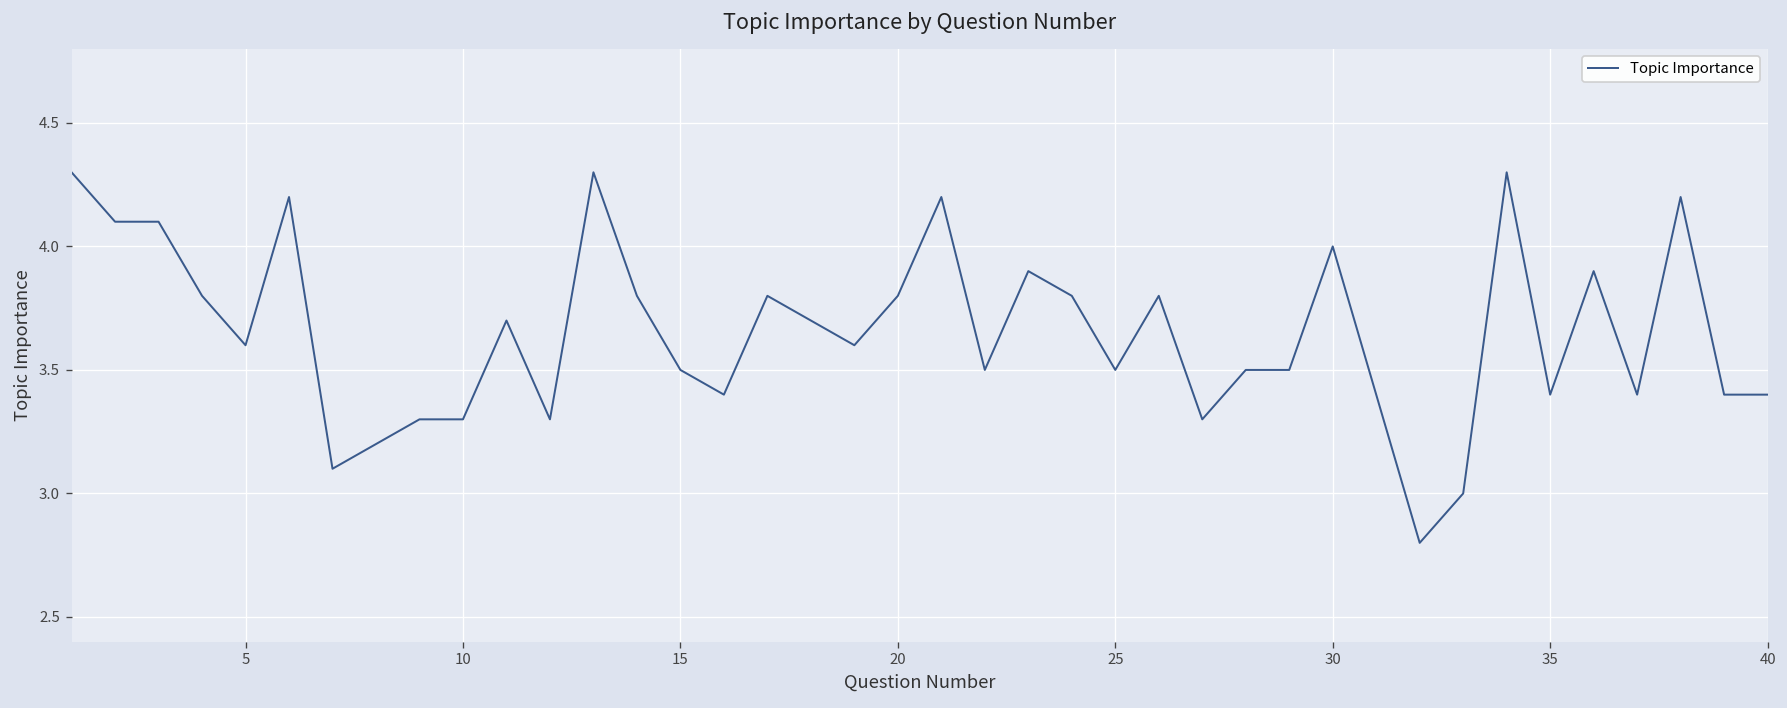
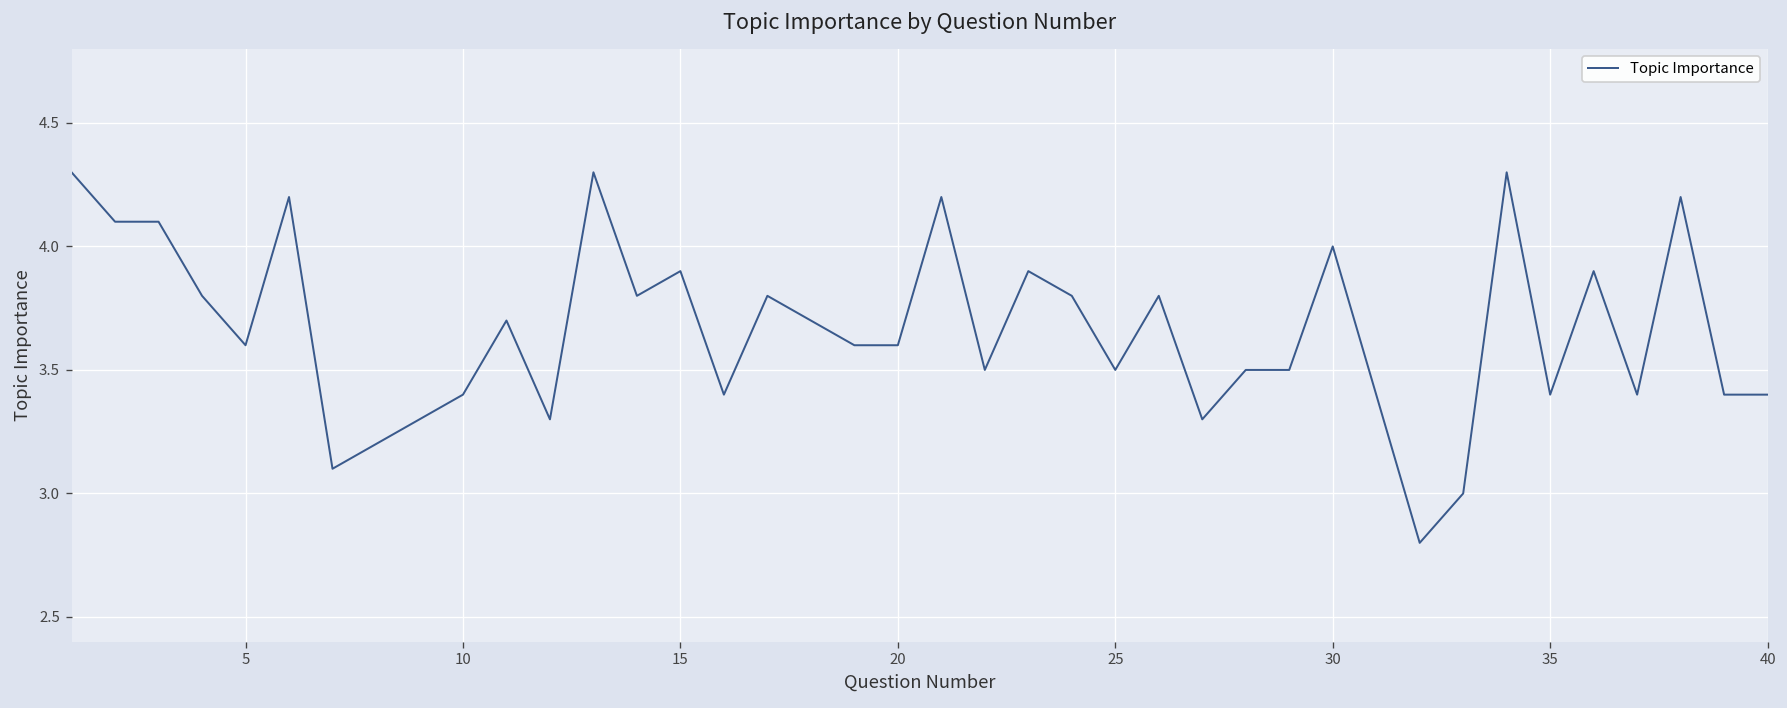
10: 3.3 -> 3.4
15: 3.5 -> 3.9
20: 3.8 -> 3.6
